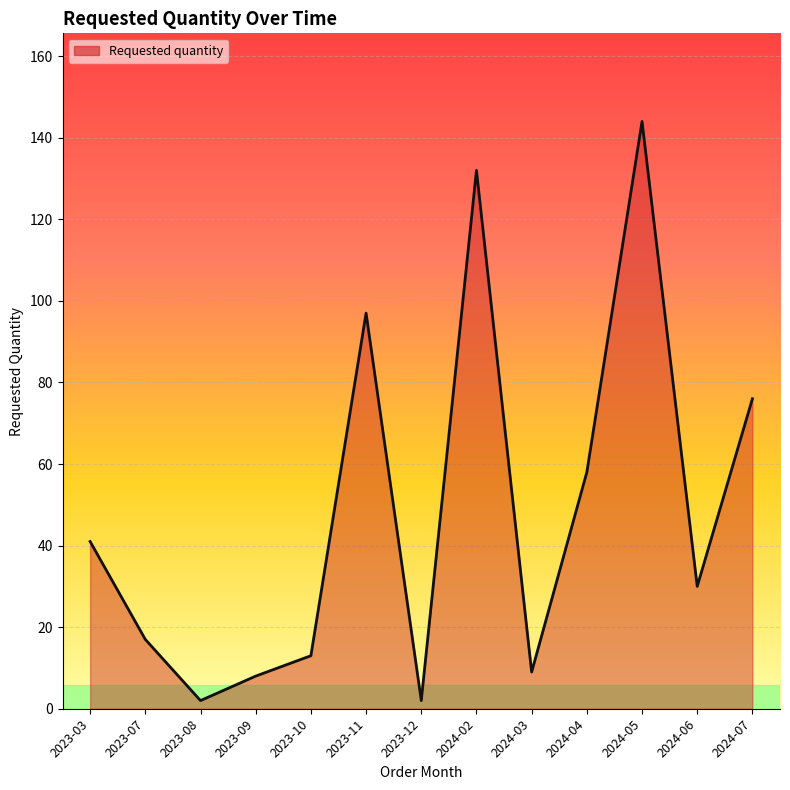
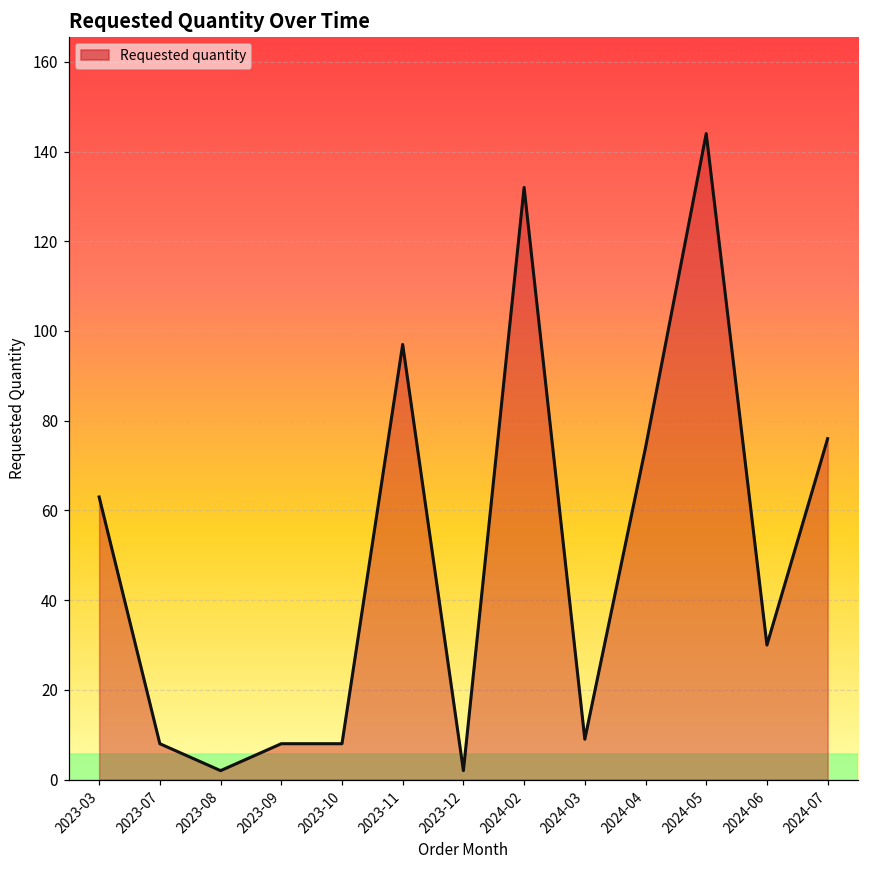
2023-03: 41 -> 63
2023-07: 17 -> 8
2023-10: 13 -> 8
2024-04: 58 -> 74
